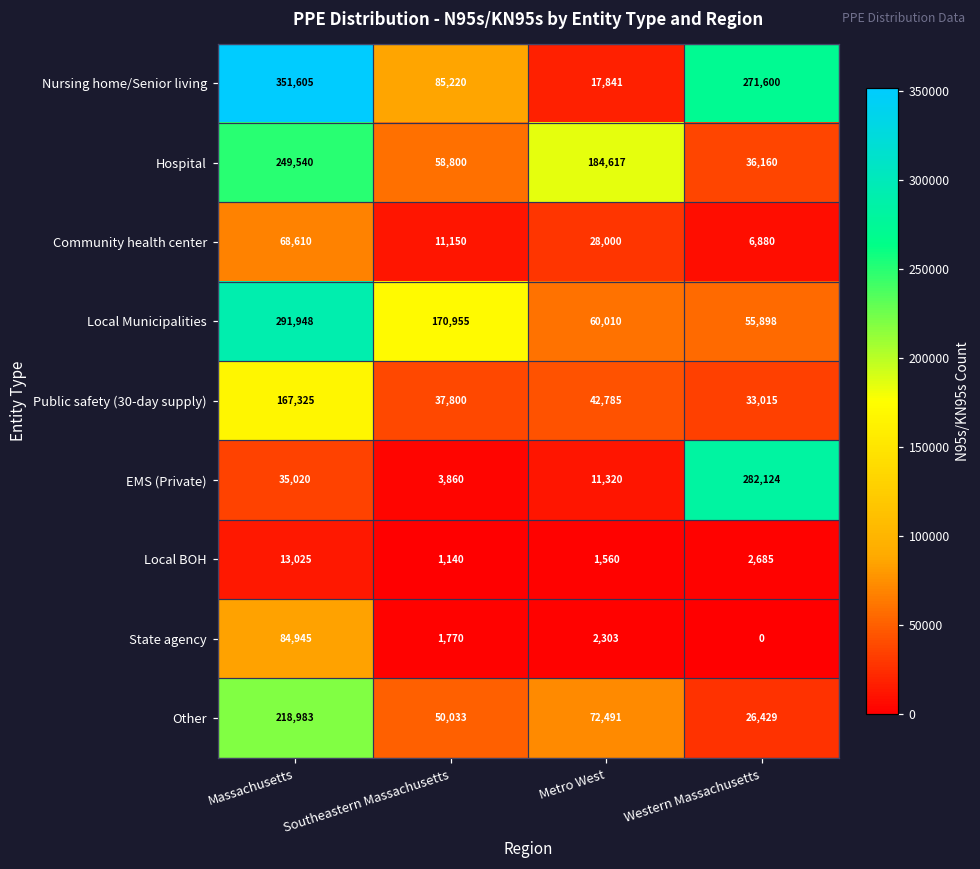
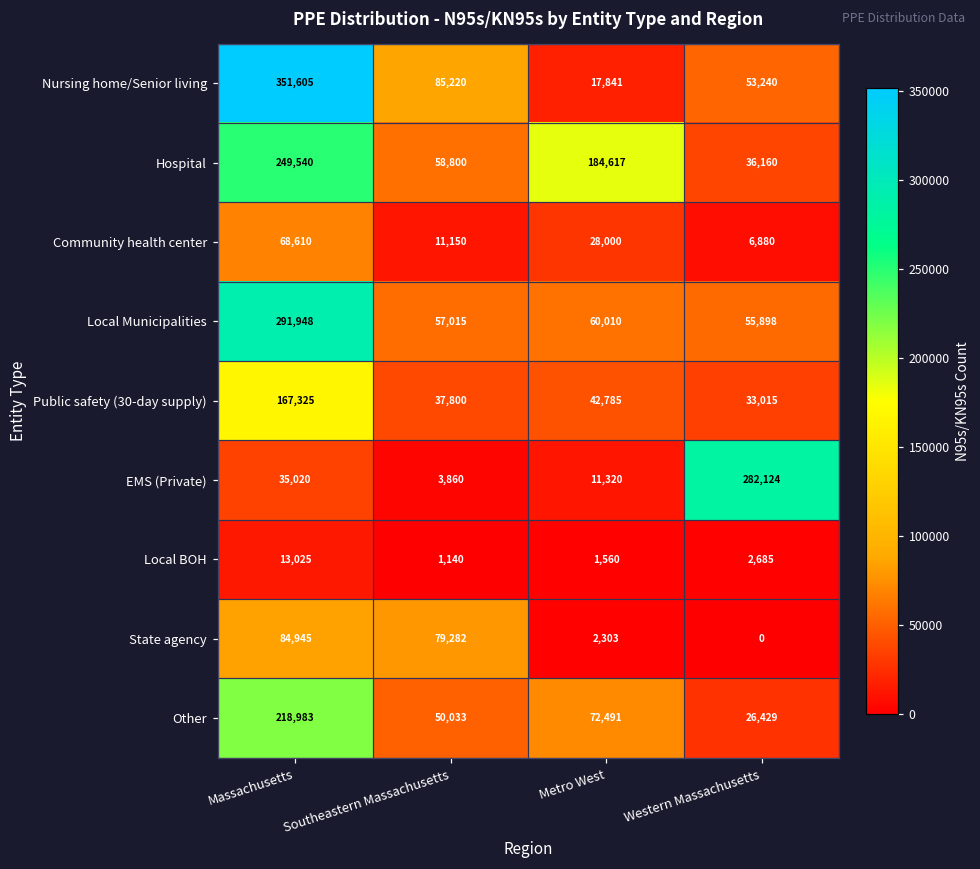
Nursing home/Senior living, Western Massachusetts: 271,600 -> 53,240
Local Municipalities, Southeastern Massachusetts: 170,955 -> 57,015
State agency, Southeastern Massachusetts: 1,770 -> 79,282
